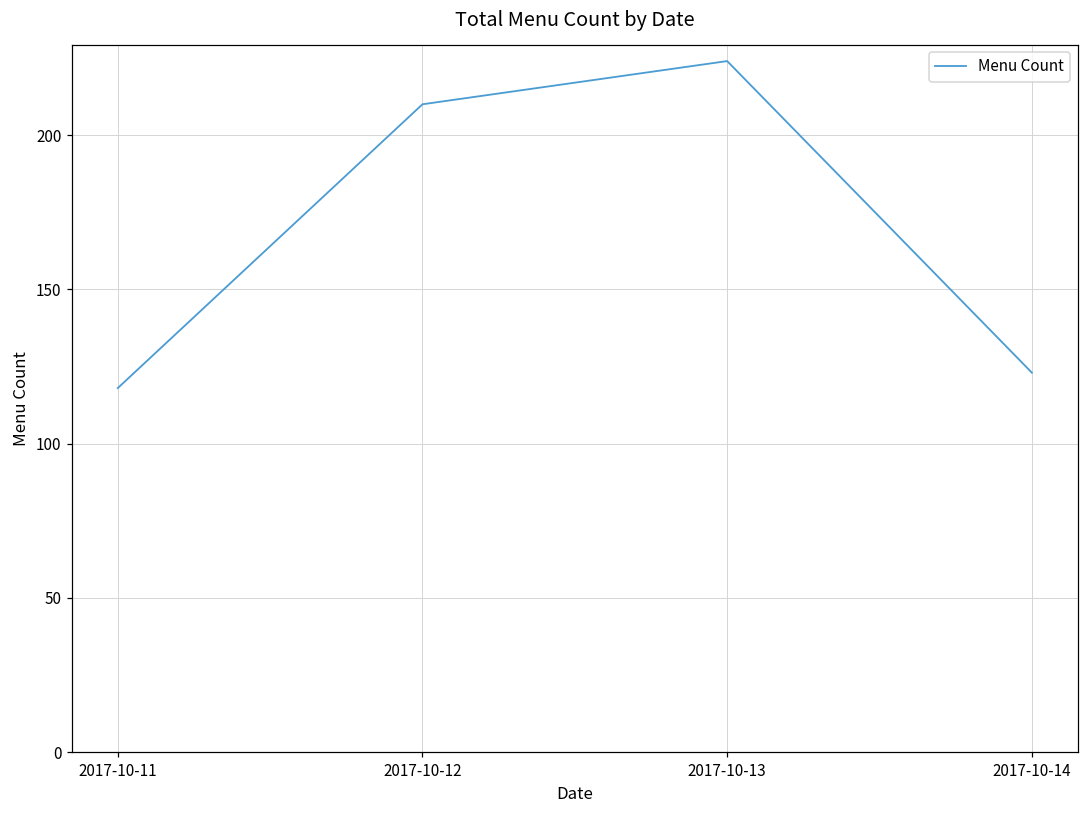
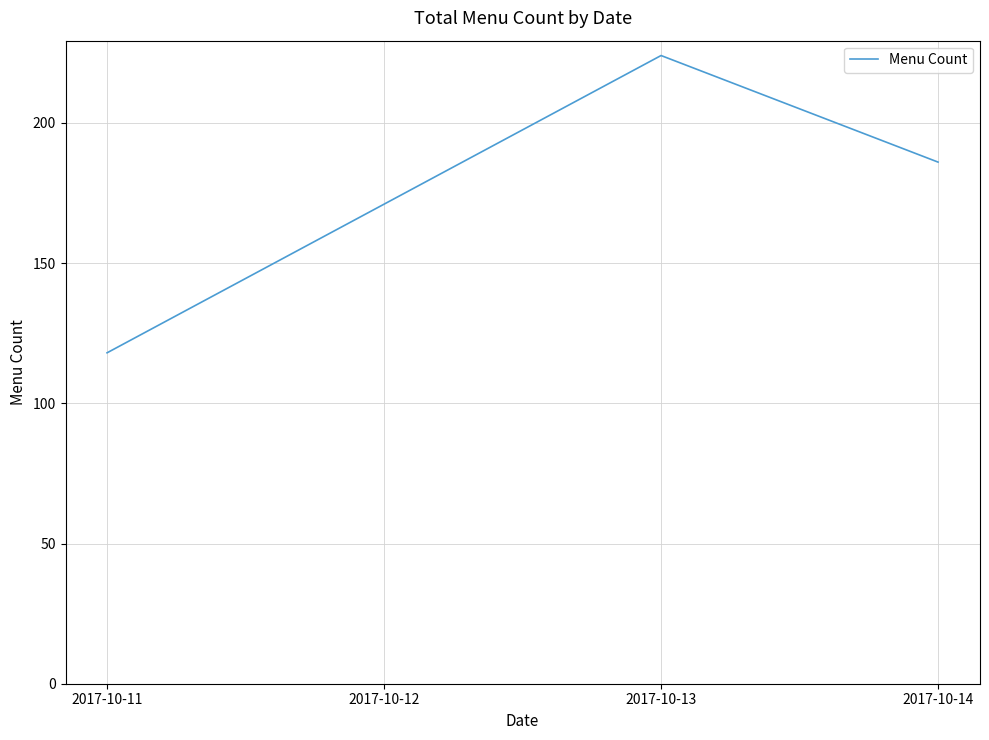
2017-10-12: 210 -> 171
2017-10-14: 123 -> 186
